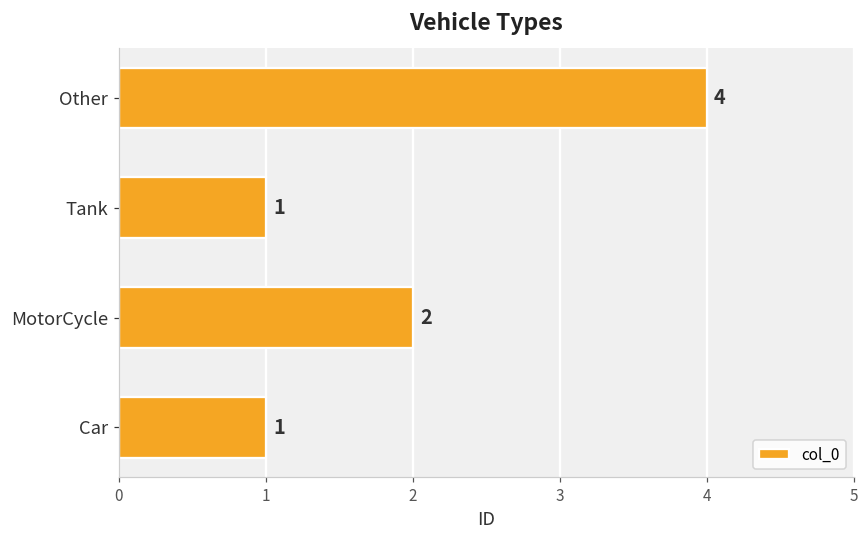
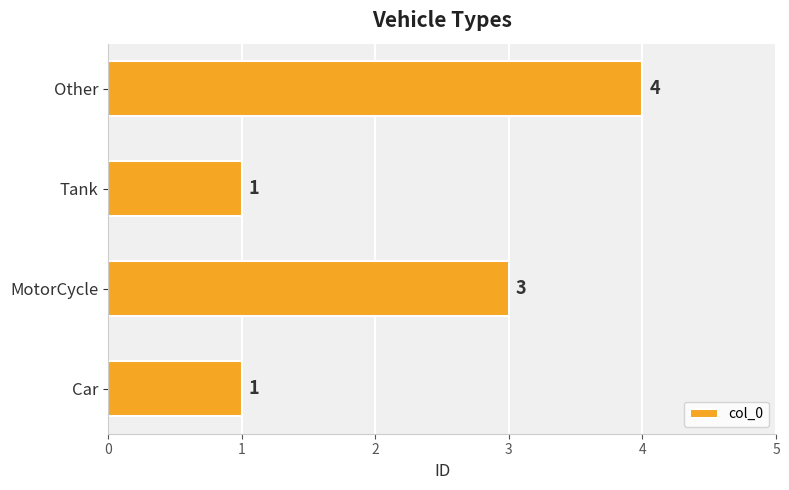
MotorCycle: 2 -> 3
